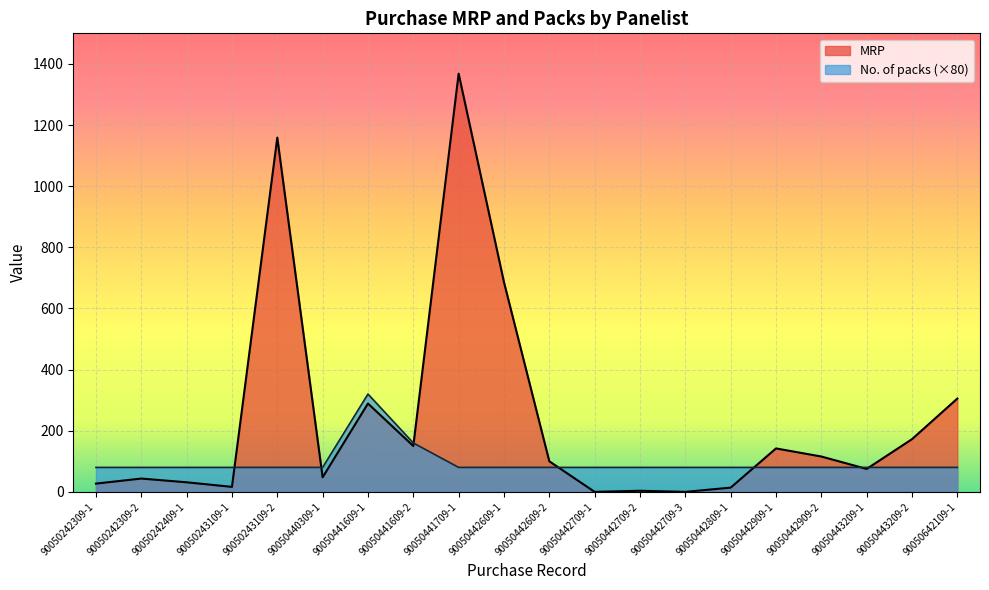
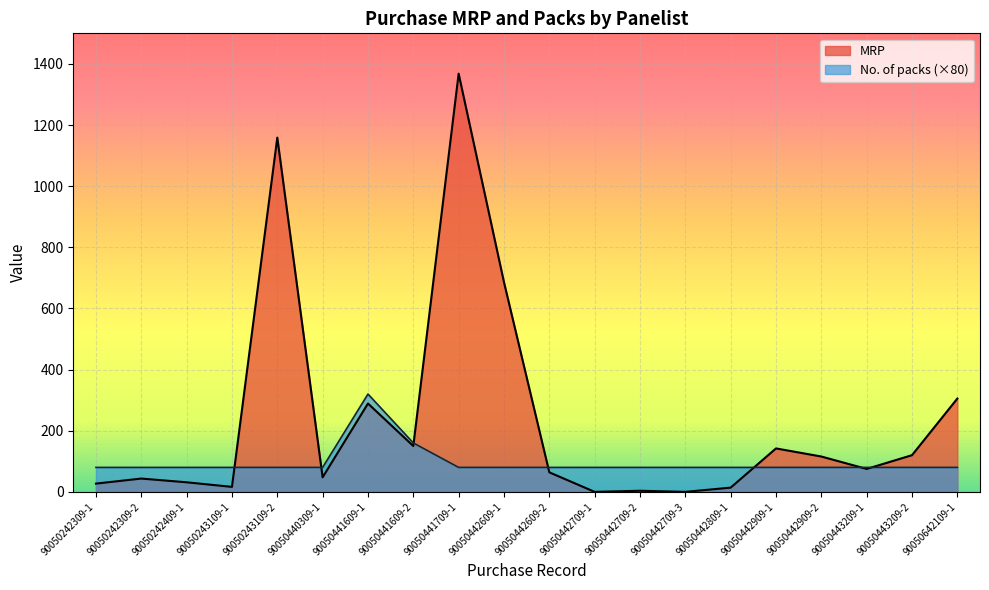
MRP, 90050442609-2: 100 -> 60
MRP, 90050443209-2: 170 -> 120
